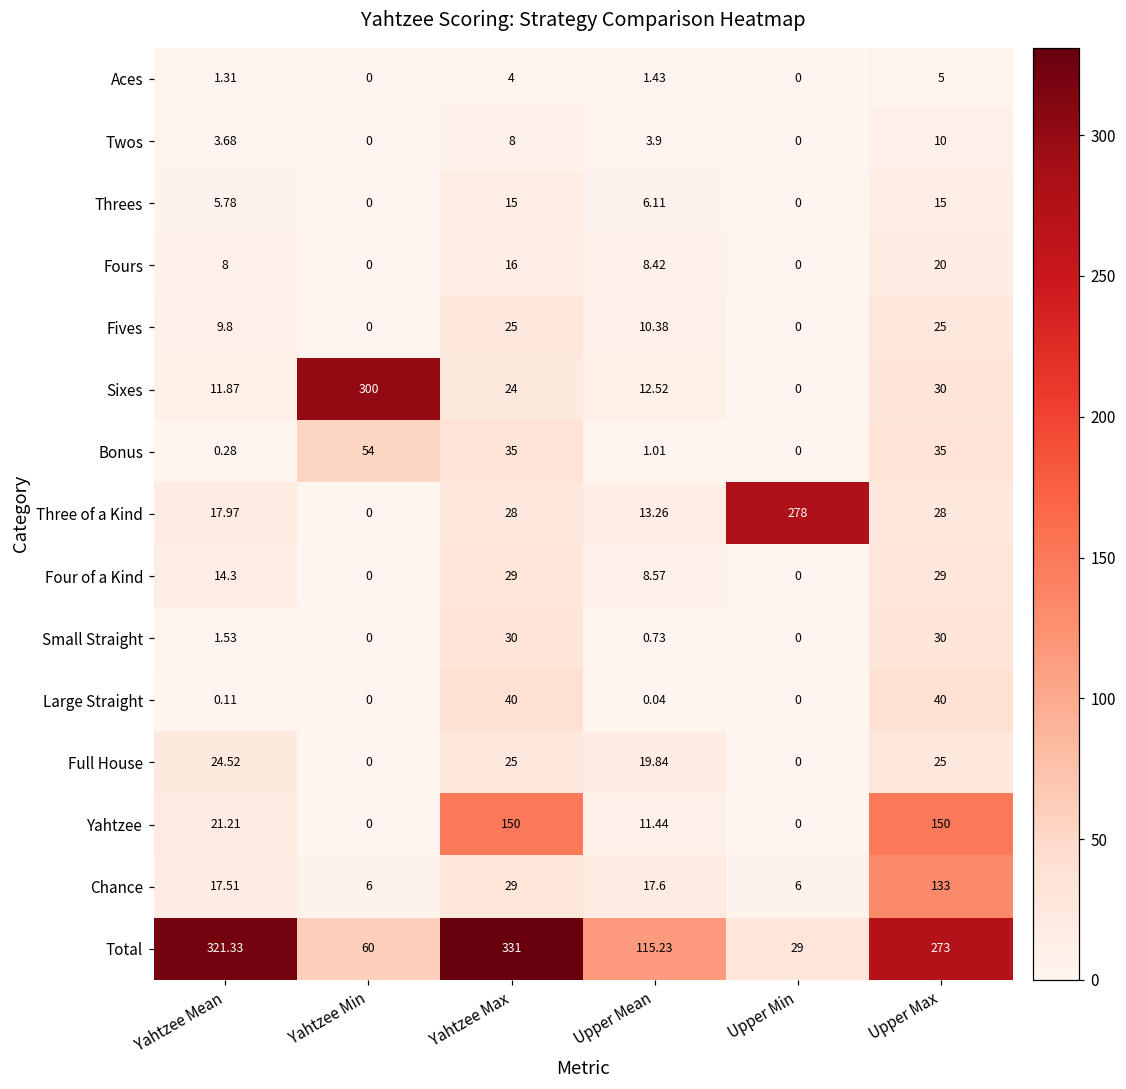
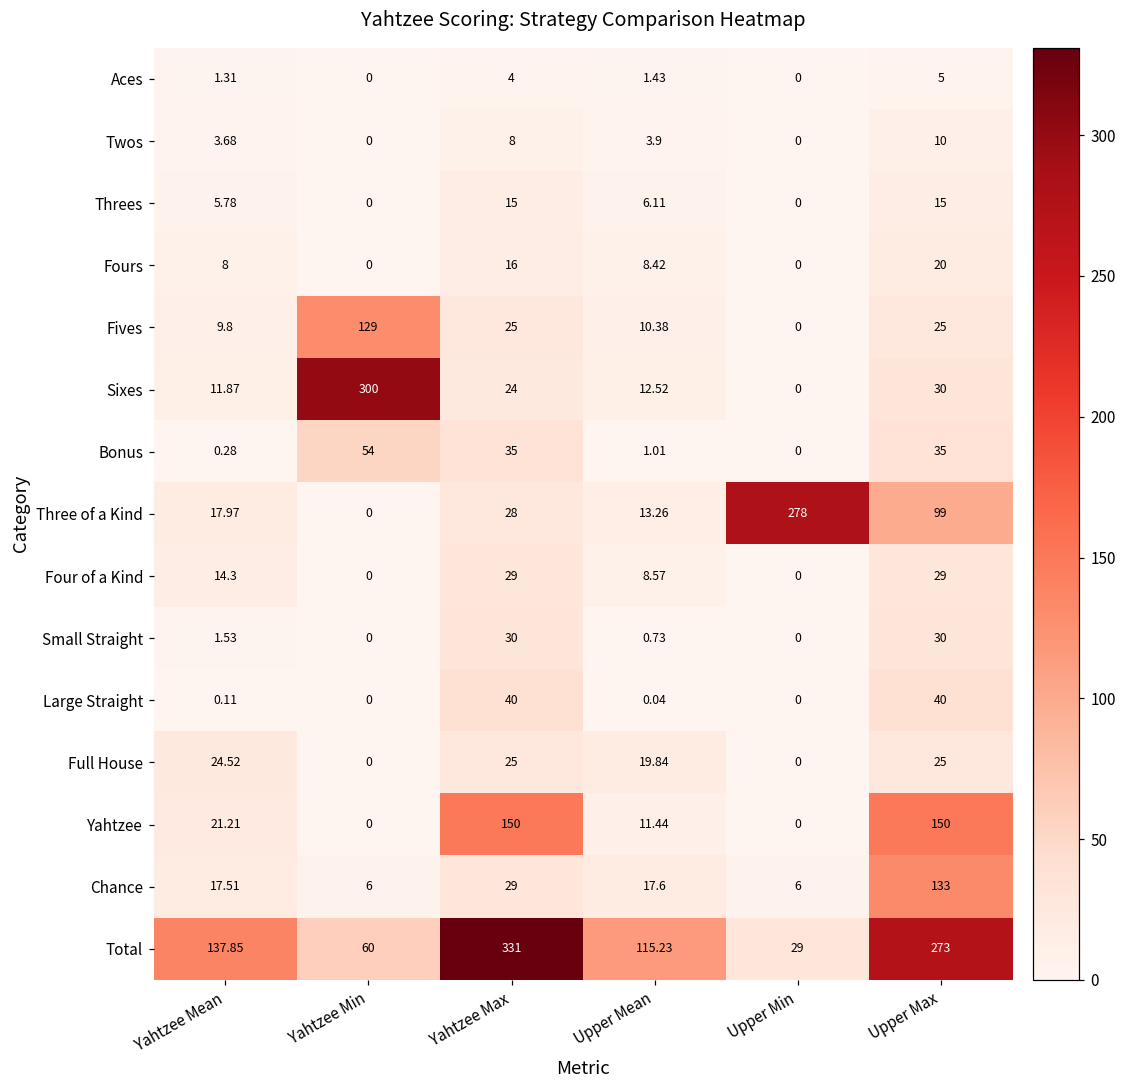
Fives, Yahtzee Min: 0 -> 129
Three of a Kind, Upper Max: 28 -> 99
Total, Yahtzee Mean: 321.33 -> 137.85
